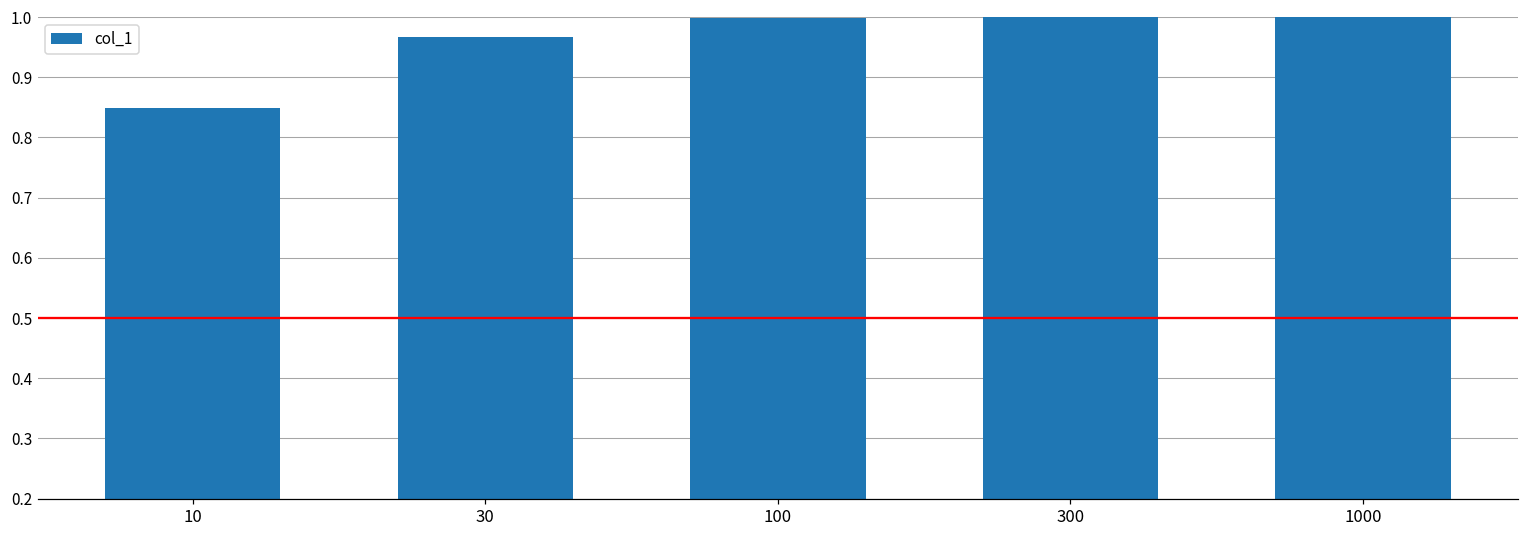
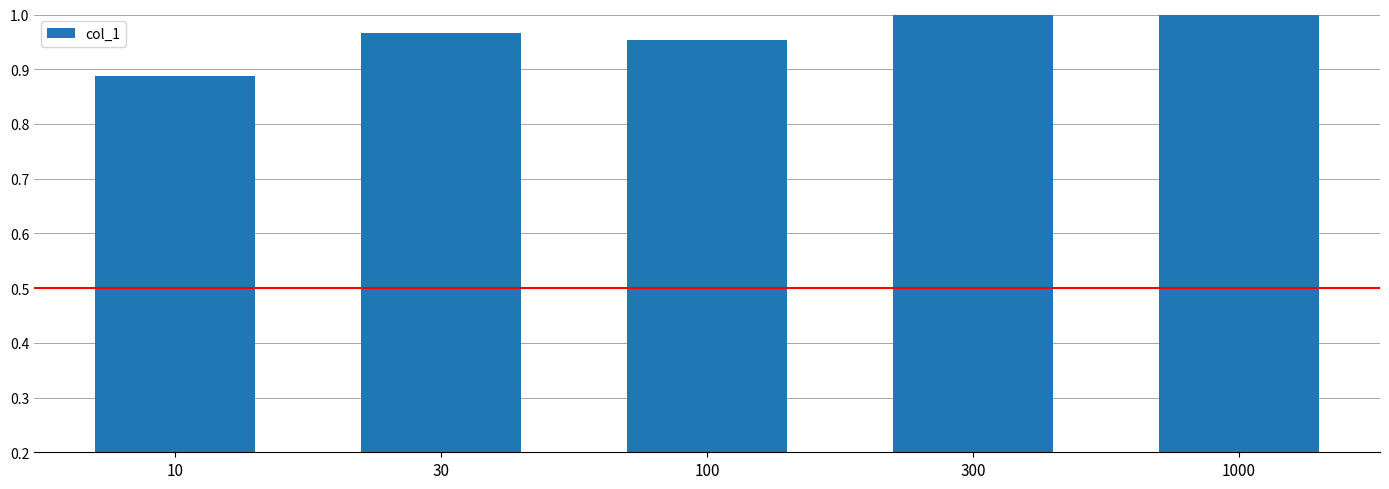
10: 0.85 -> 0.89
100: 1.00 -> 0.95
